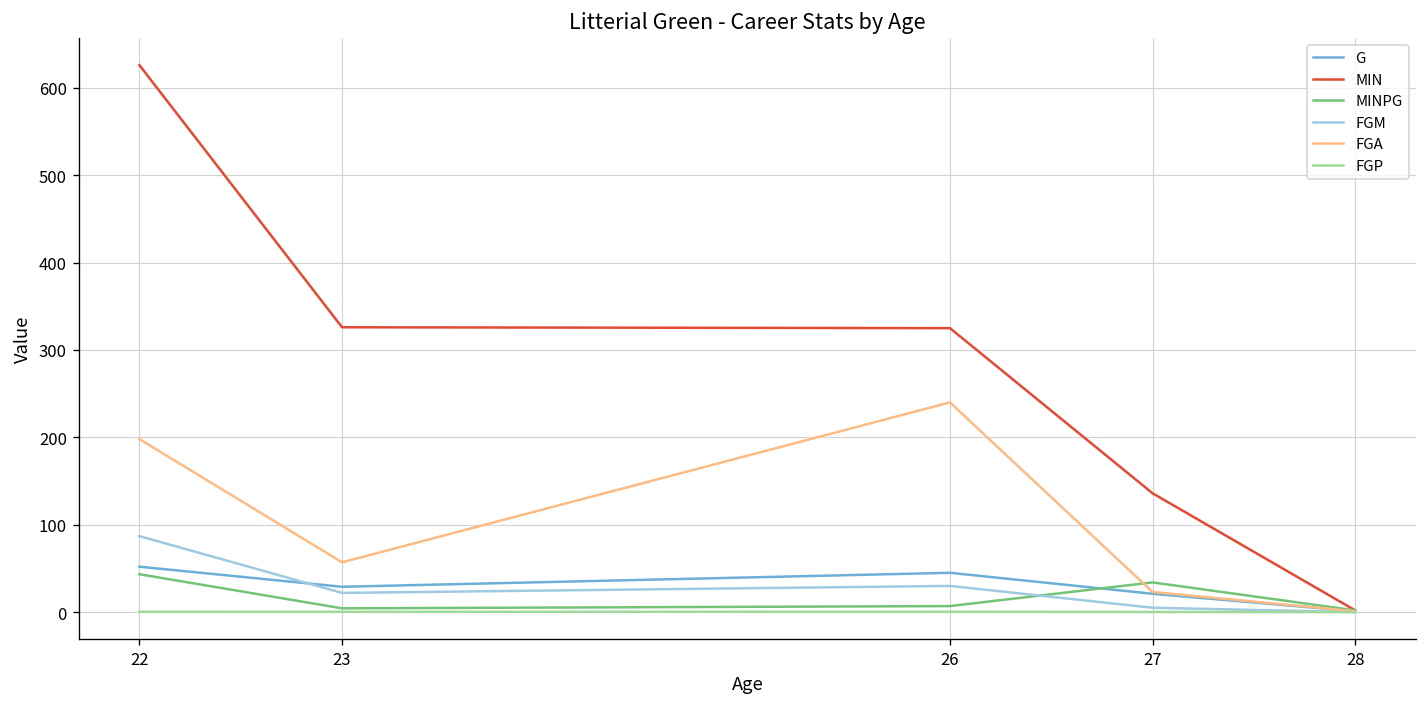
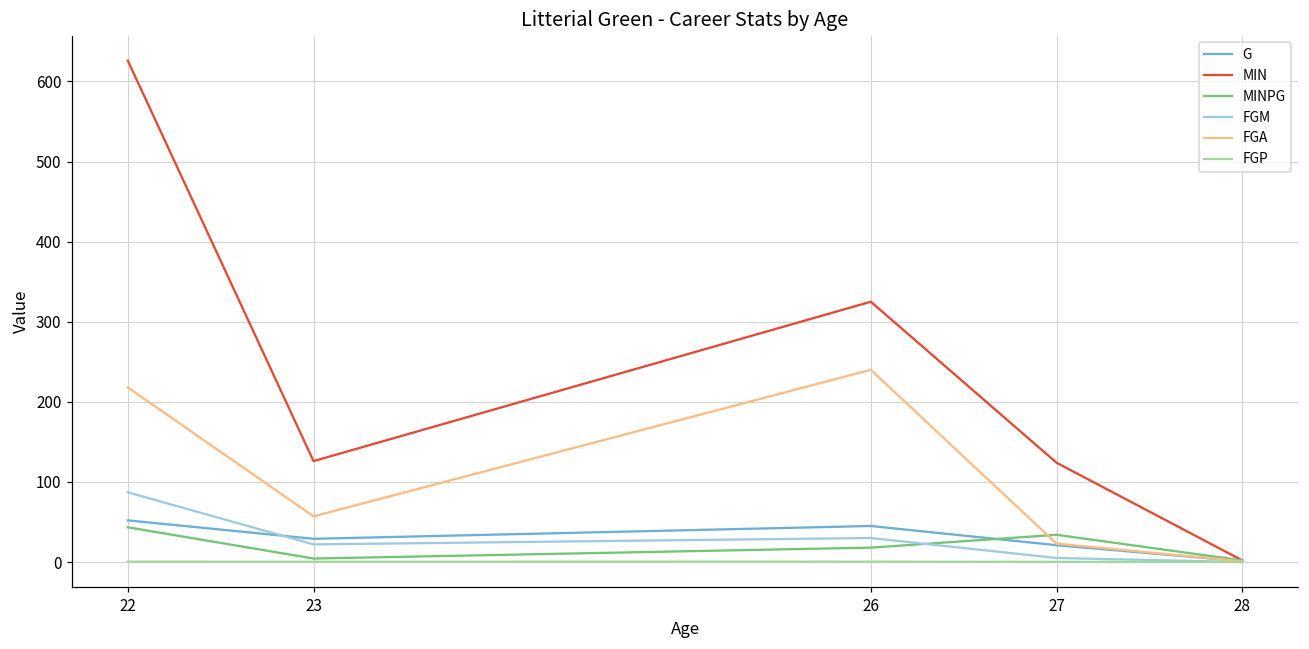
FGA, 22: 200 -> 220
MIN, 23: 330 -> 130
MINPG, 26: 10 -> 20
MIN, 27: 140 -> 120
